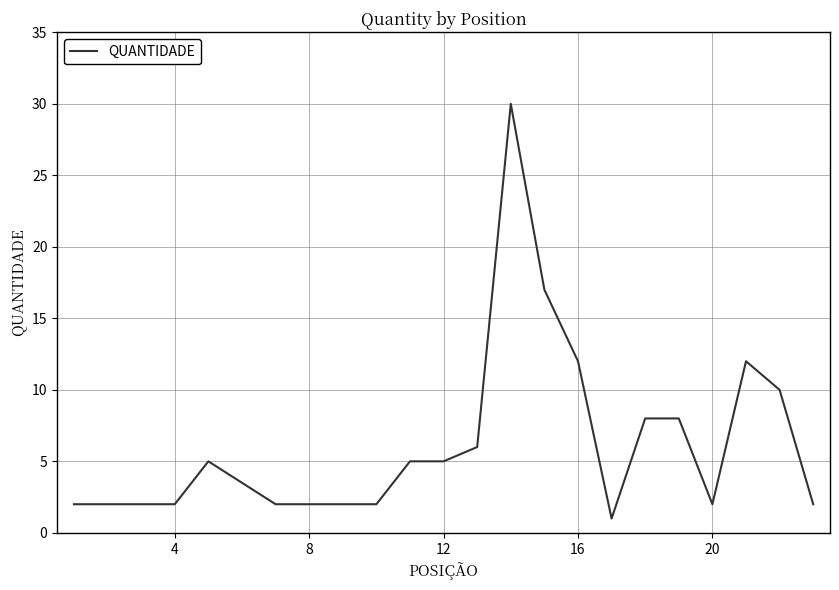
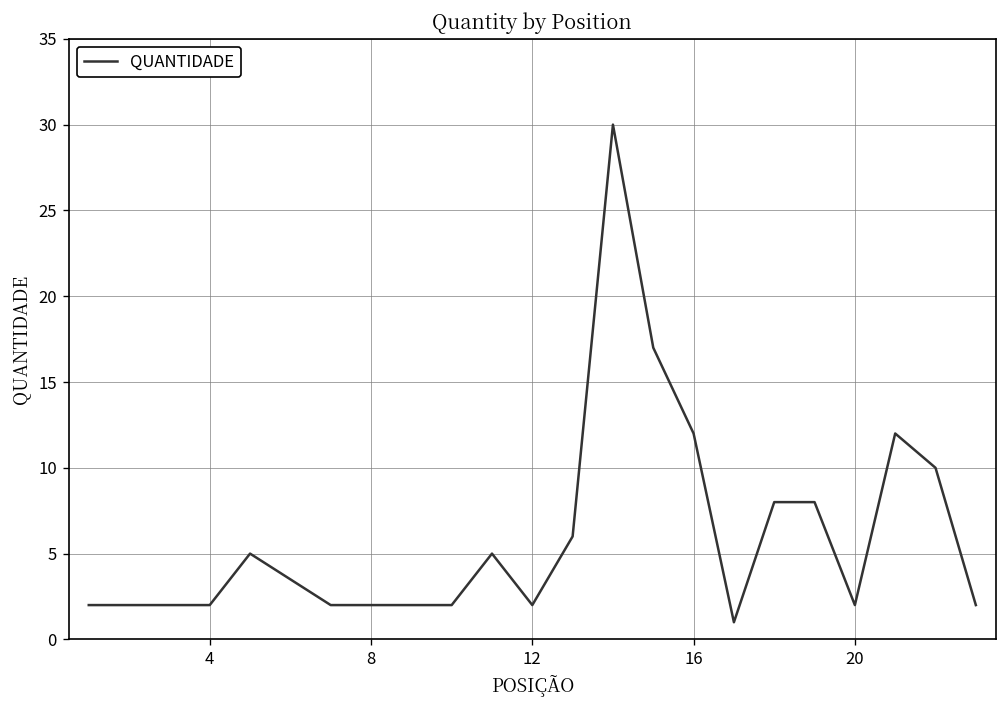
12: 5 -> 2
